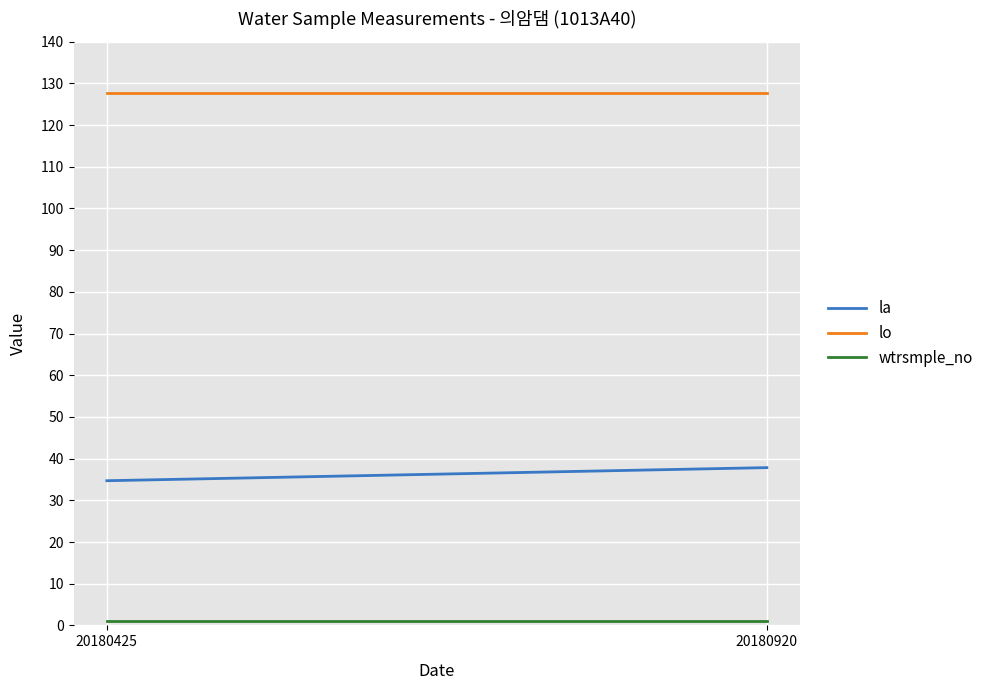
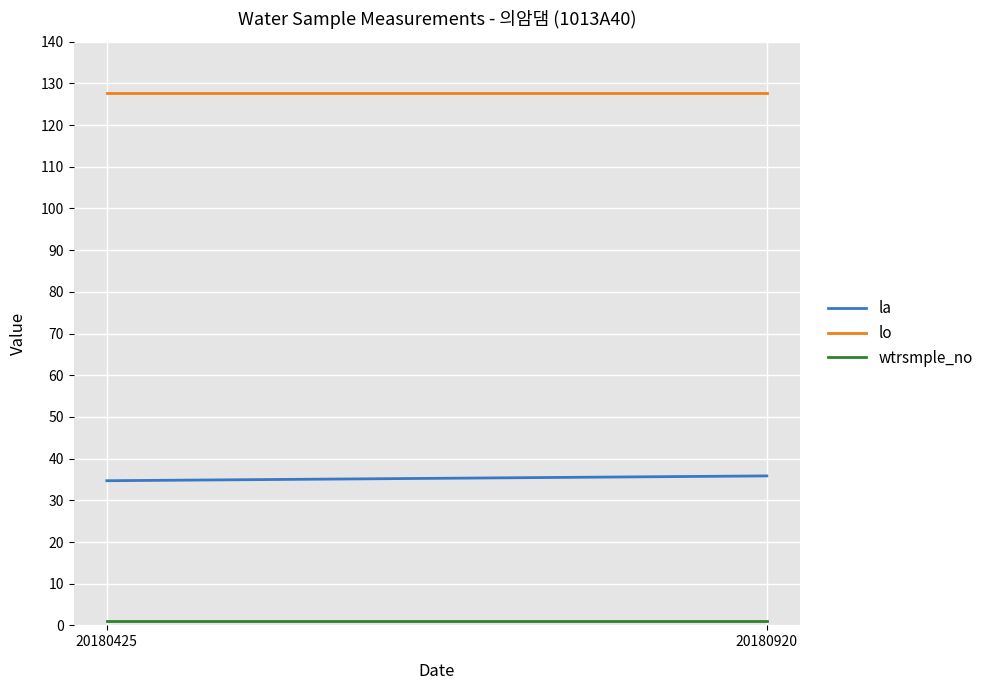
la, 20180920: 38 -> 36
